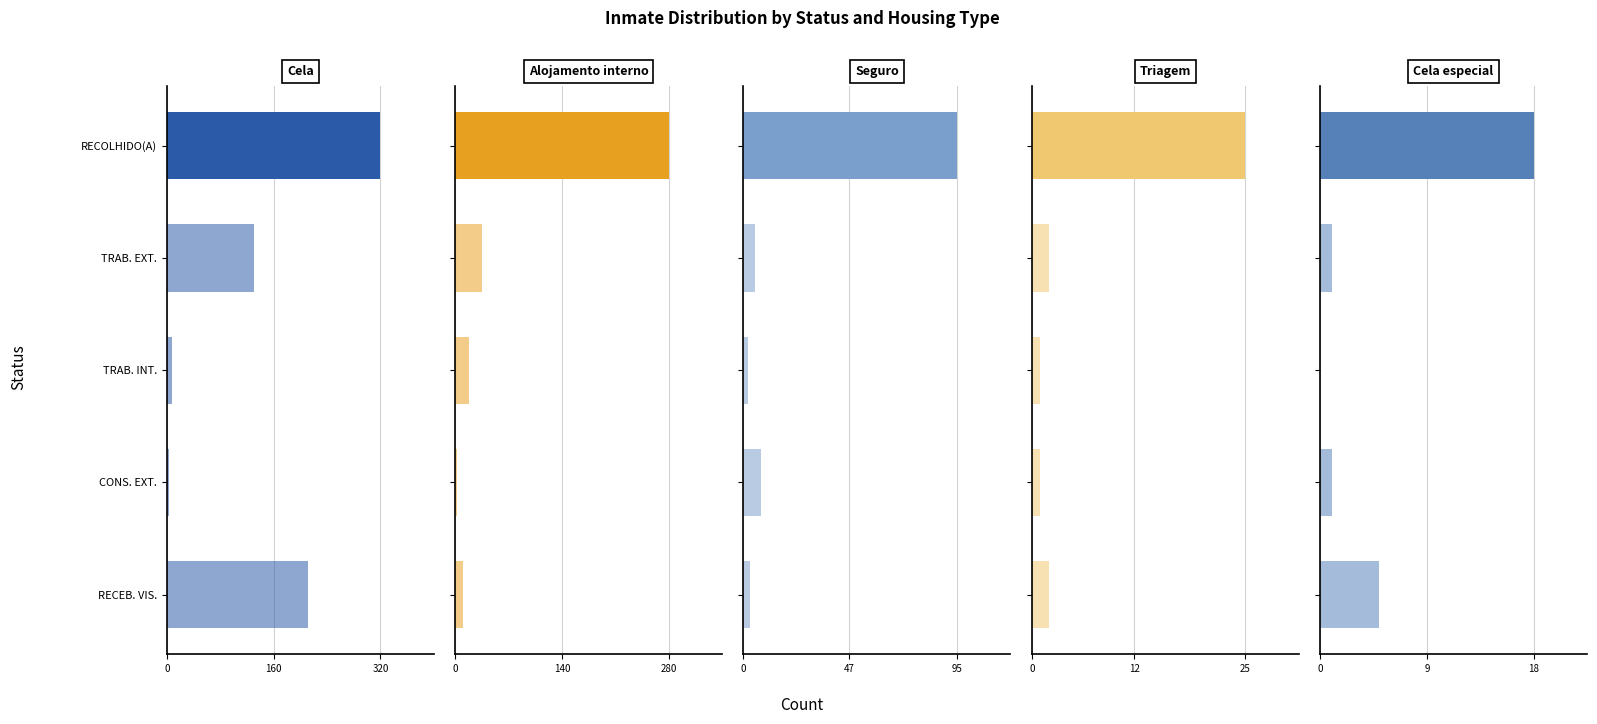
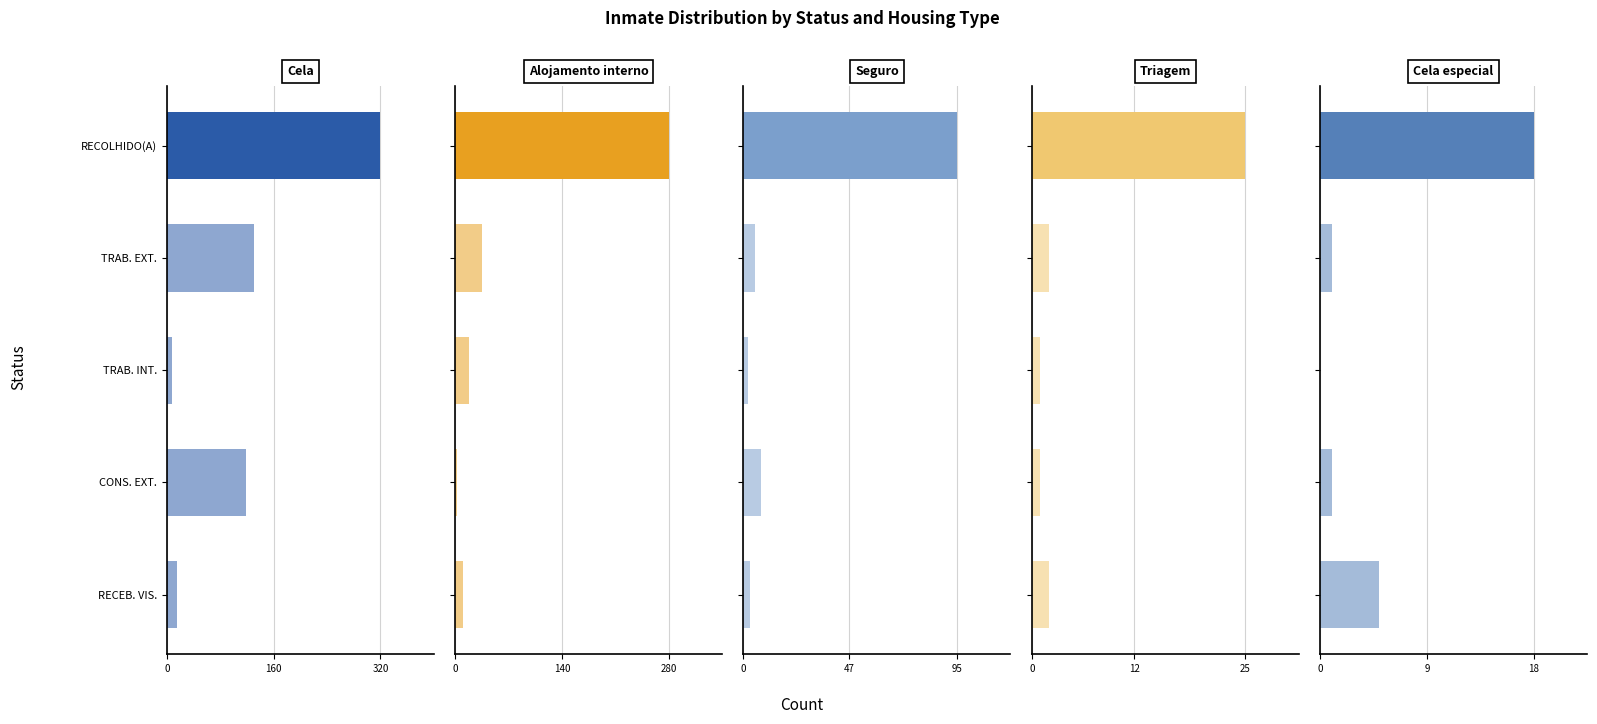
Cela, CONS. EXT.: 0 -> 120
Cela, RECEB. VIS.: 210 -> 20
